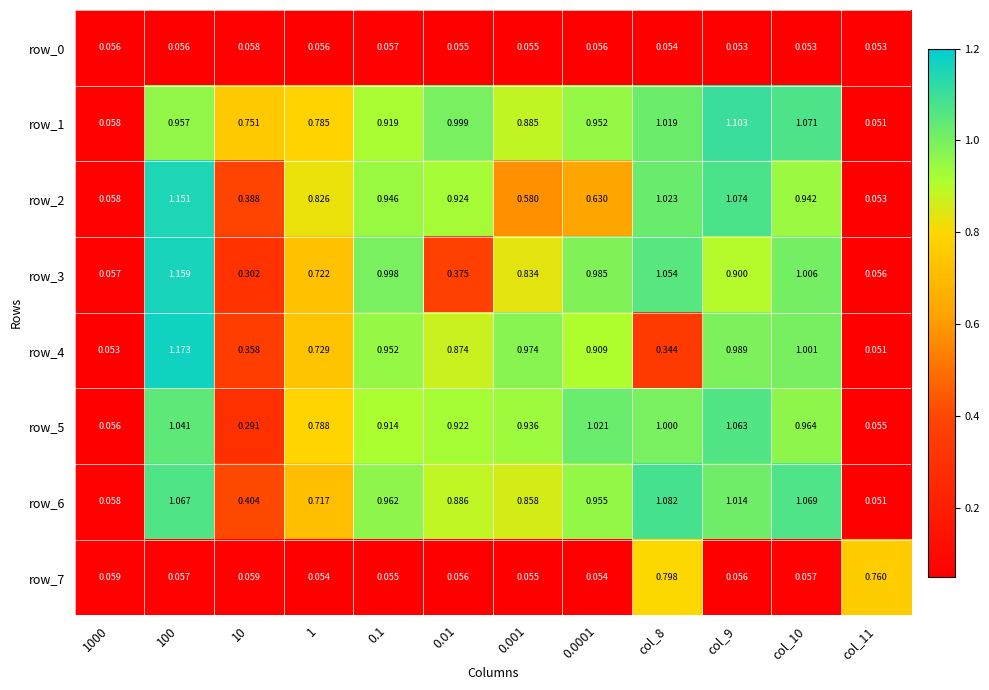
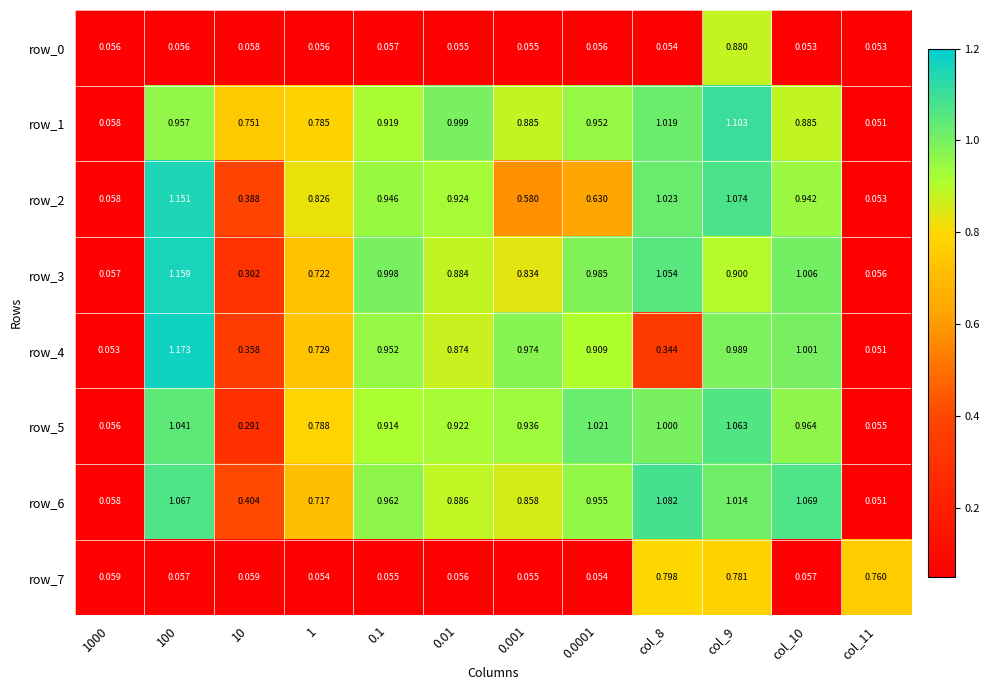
row_0, col_9: 0.053 -> 0.880
row_1, col_10: 1.071 -> 0.885
row_3, 0.01: 0.375 -> 0.884
row_7, col_9: 0.056 -> 0.781
